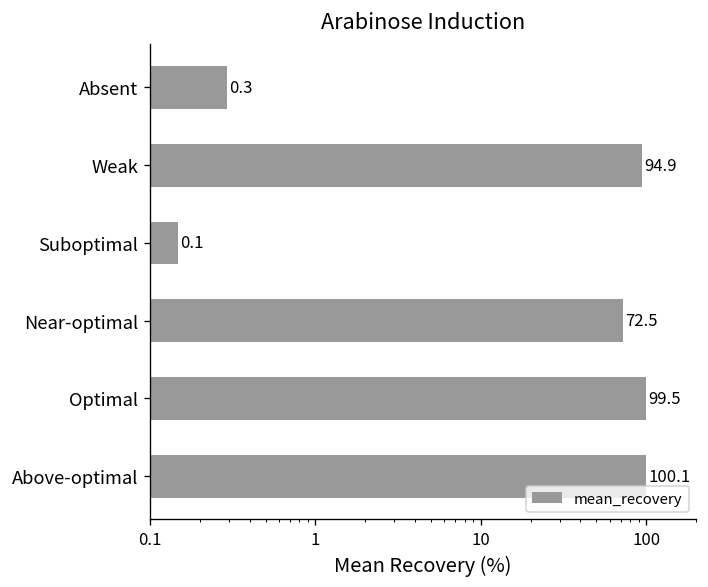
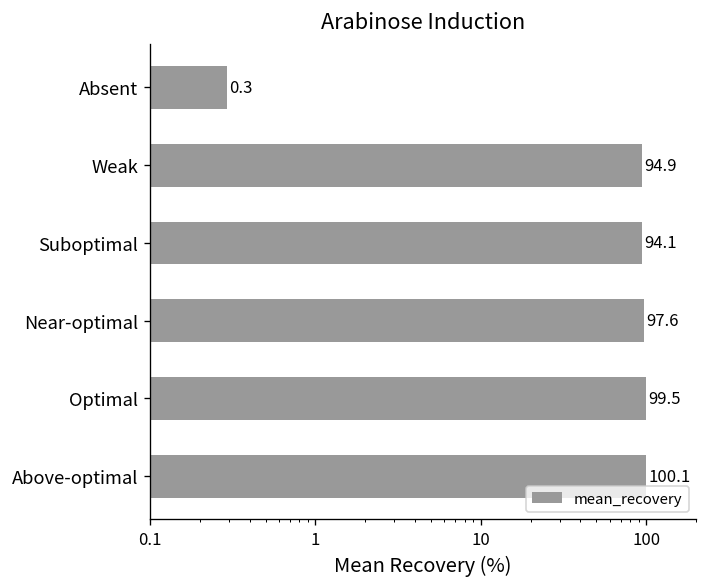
Suboptimal: 0.1 -> 94.1
Near-optimal: 72.5 -> 97.6
